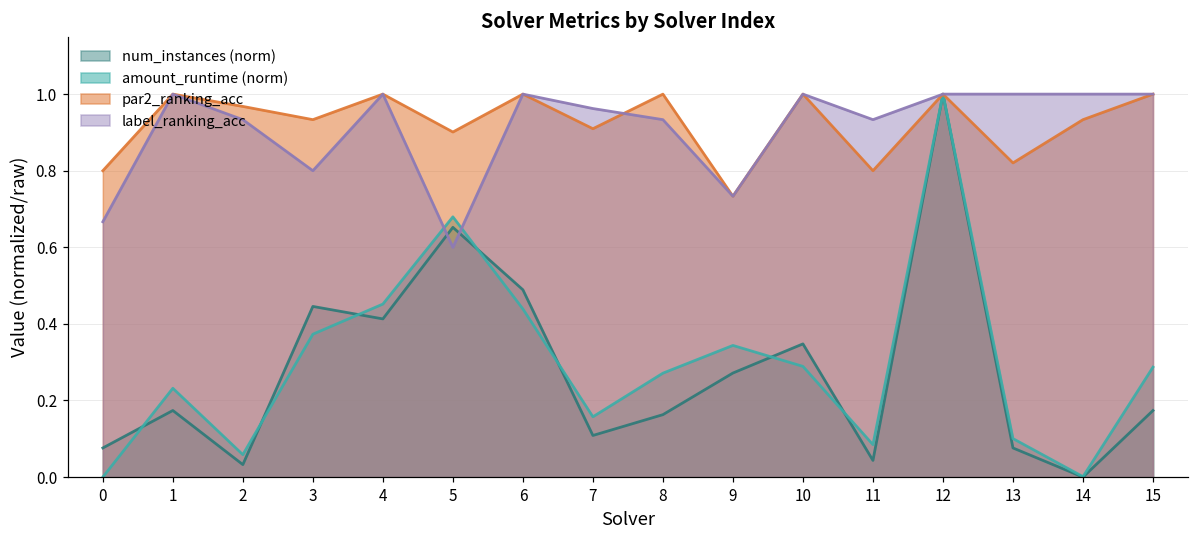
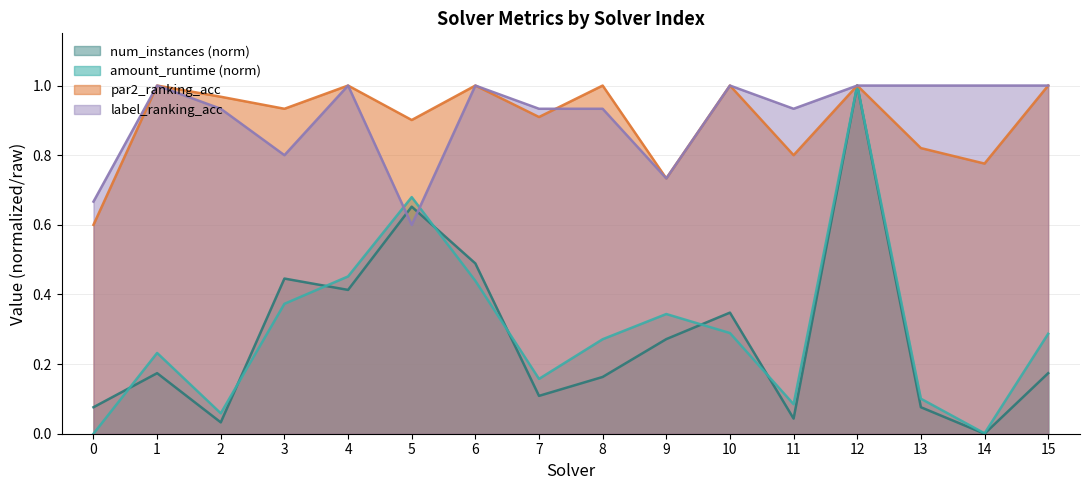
par2_ranking_acc, 0: 0.8 -> 0.6
label_ranking_acc, 7: 0.96 -> 0.93
par2_ranking_acc, 14: 0.93 -> 0.78
